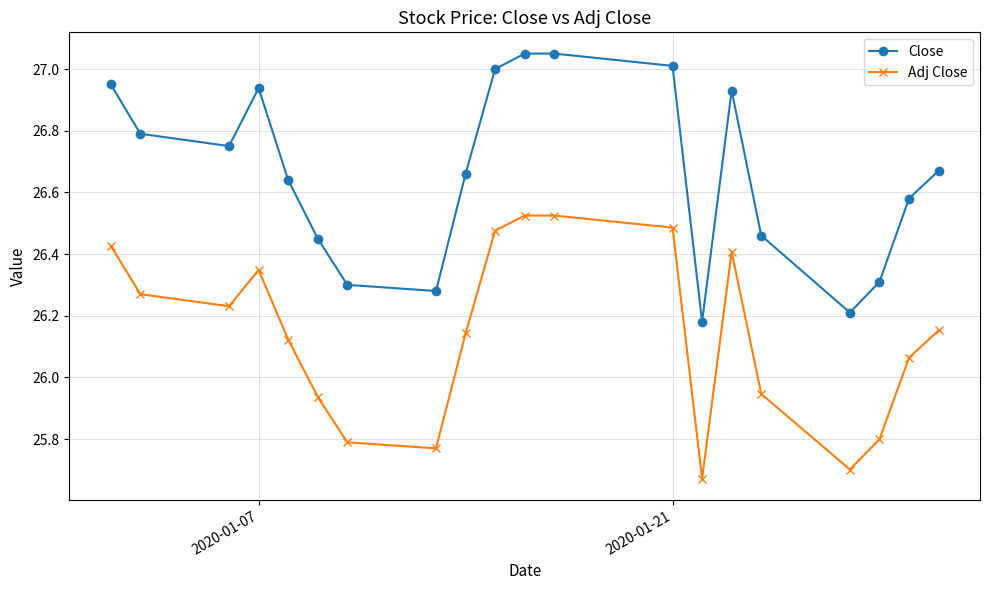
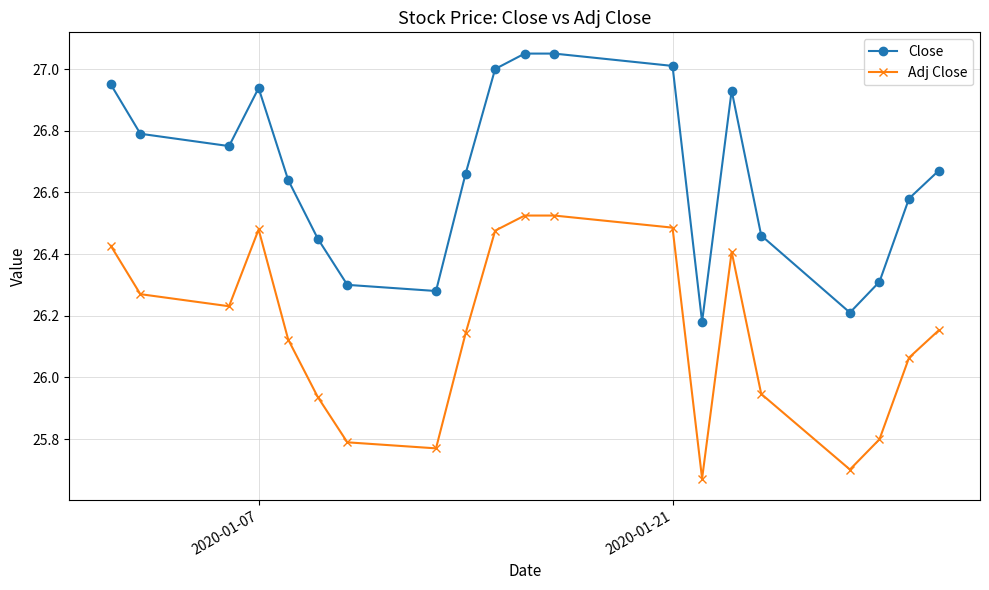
Adj Close, 2020-01-07: 26.35 -> 26.48
